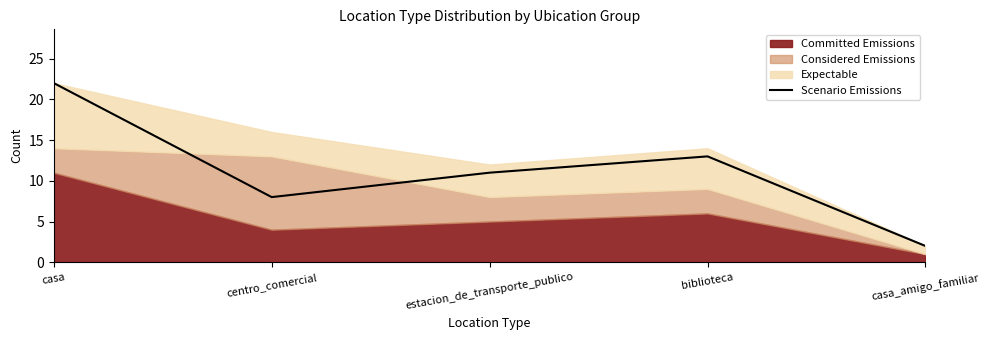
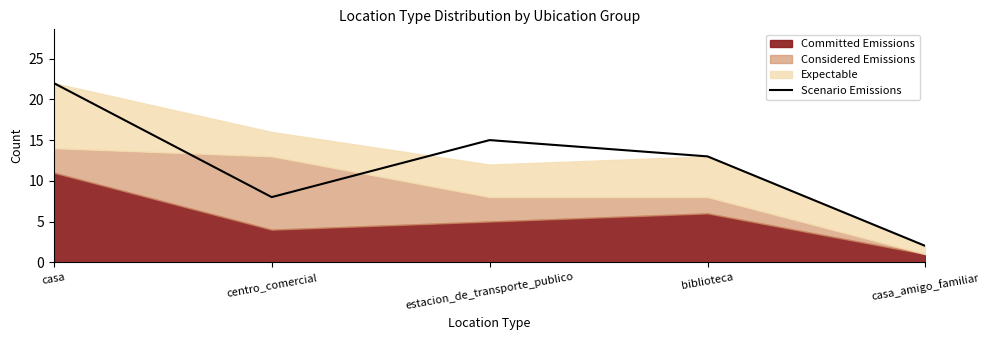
Scenario Emissions, estacion_de_transporte_publico: 11 -> 15
Considered Emissions, biblioteca: 3 -> 2
